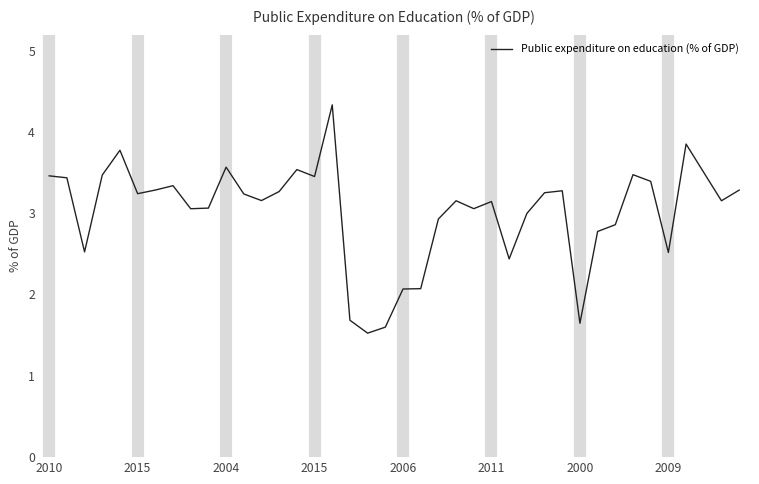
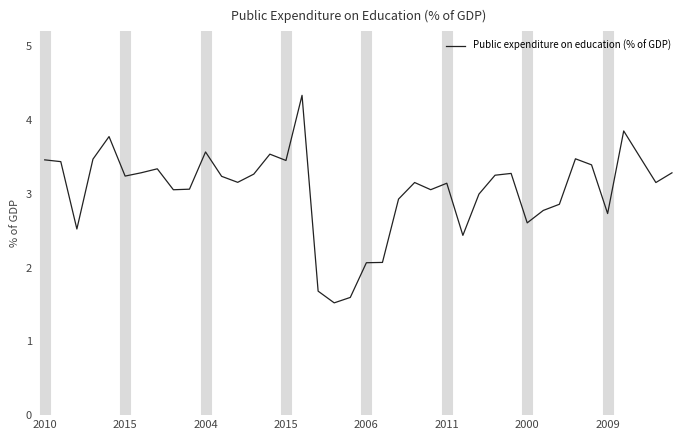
2000: 1.6 -> 2.6
2009: 2.5 -> 2.7
